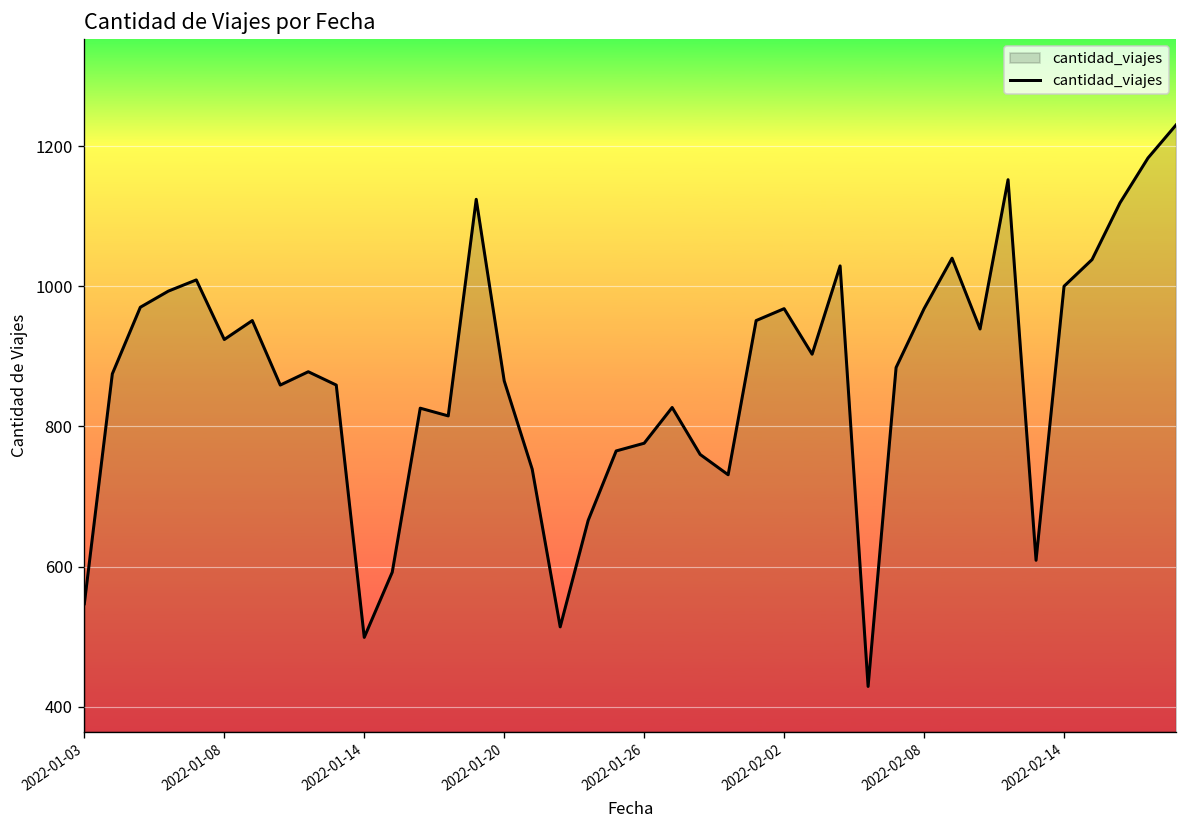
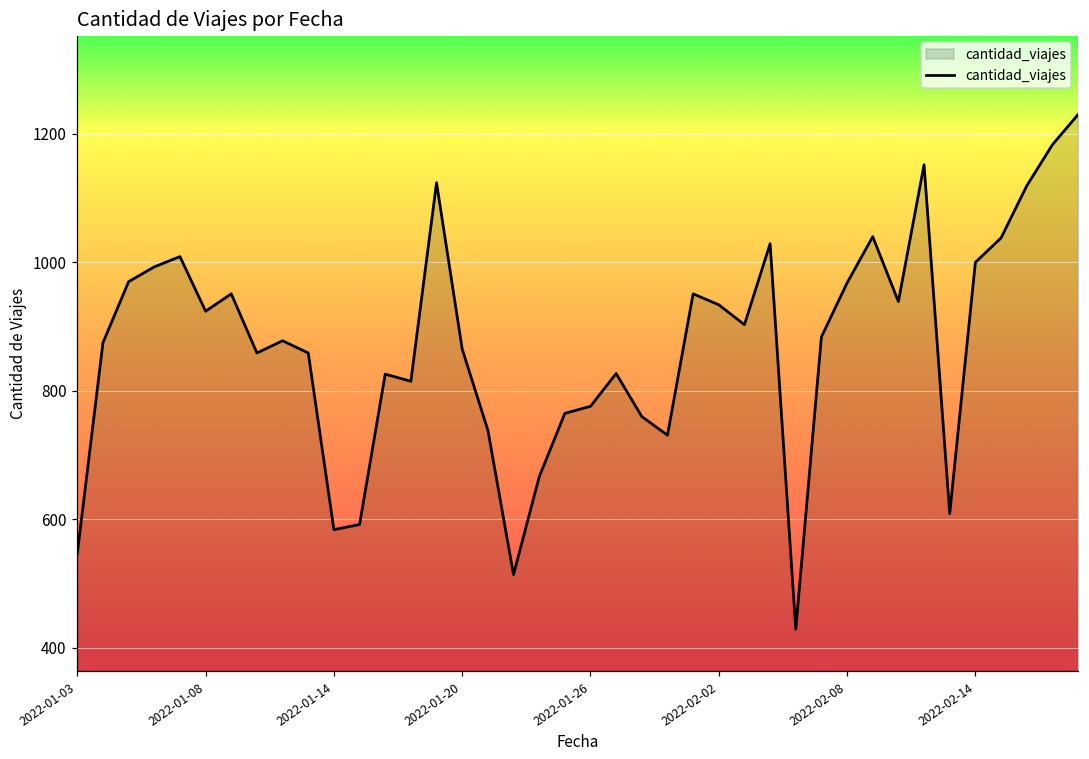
2022-01-14: 500 -> 580
2022-02-02: 970 -> 930
